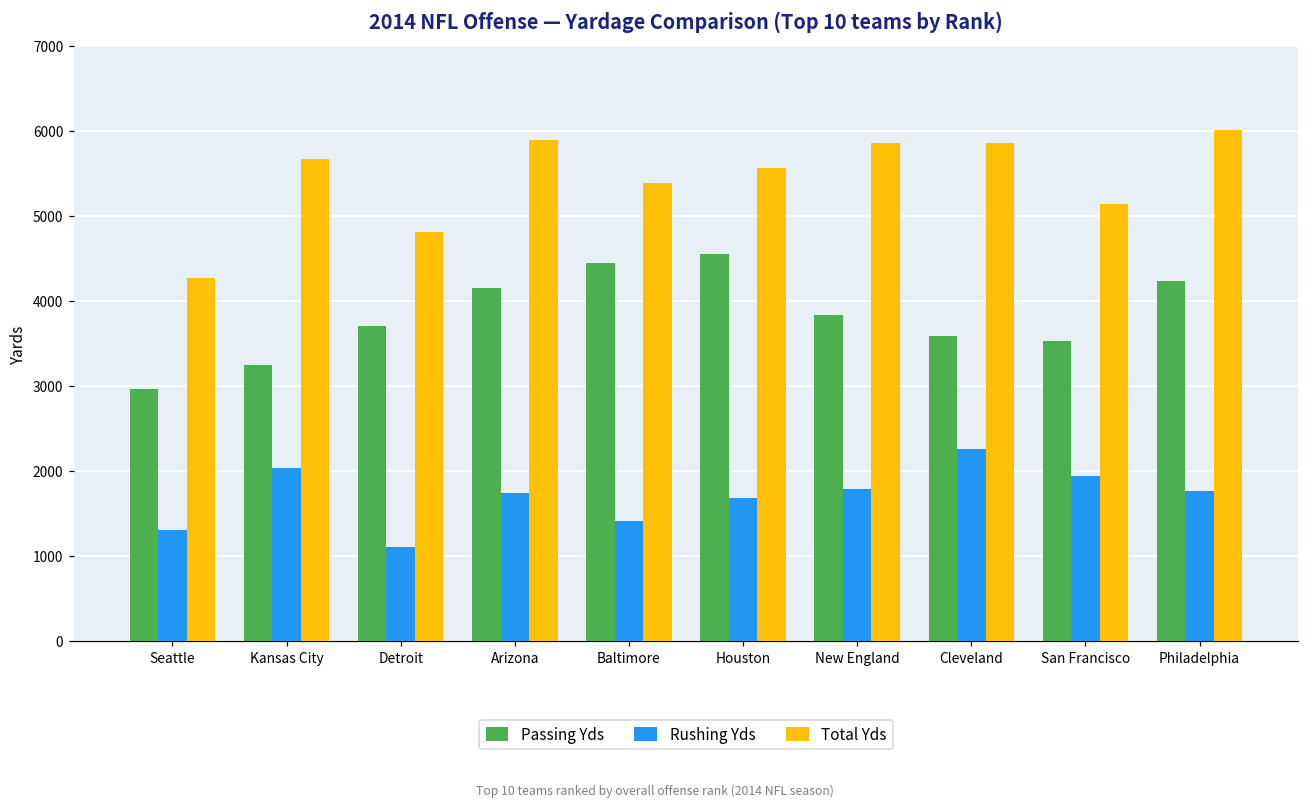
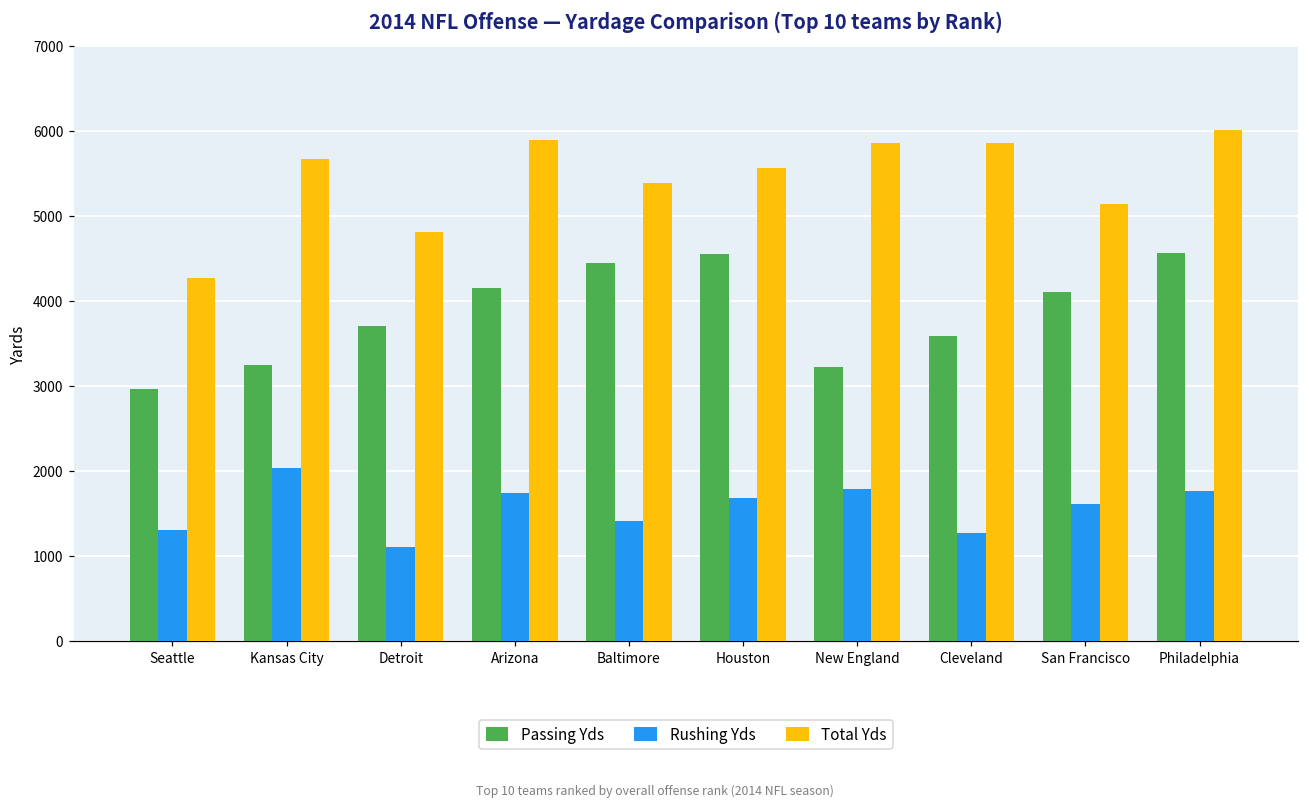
Passing Yds, New England: 3800 -> 3200
Rushing Yds, Cleveland: 2300 -> 1300
Passing Yds, San Francisco: 3500 -> 4100
Rushing Yds, San Francisco: 1900 -> 1600
Passing Yds, Philadelphia: 4200 -> 4600
